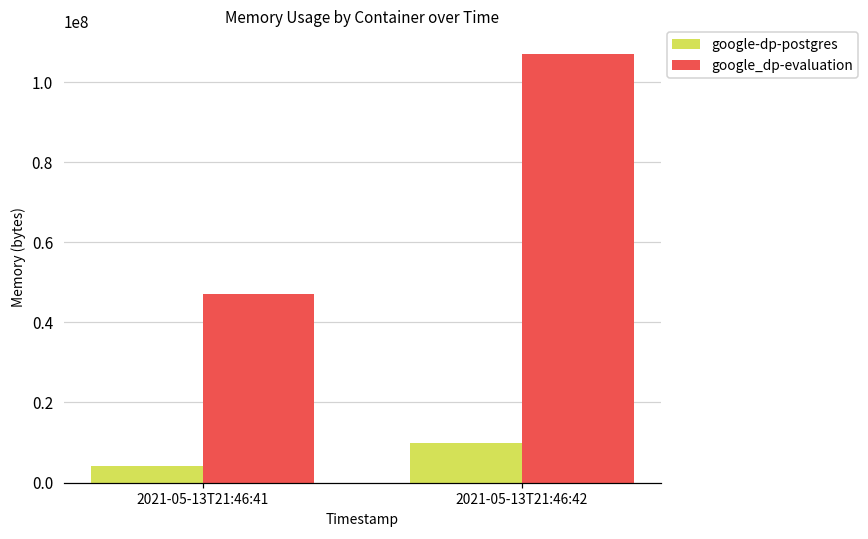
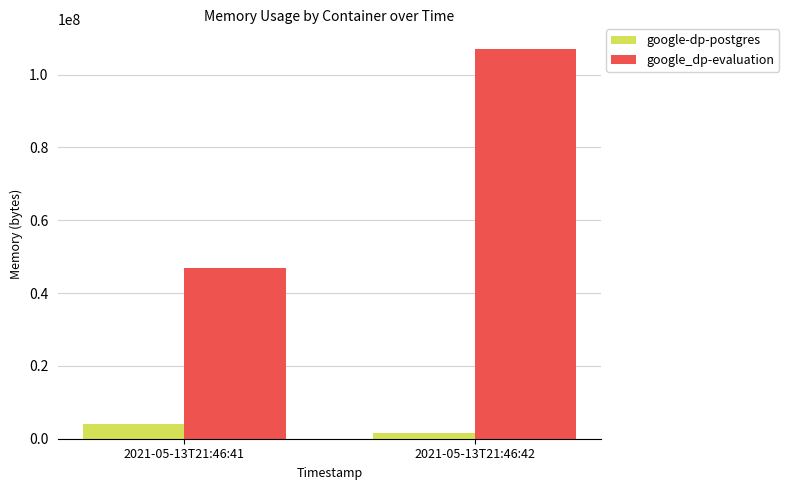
google-dp-postgres, 2021-05-13T21:46:42: 10000000 -> 2000000
